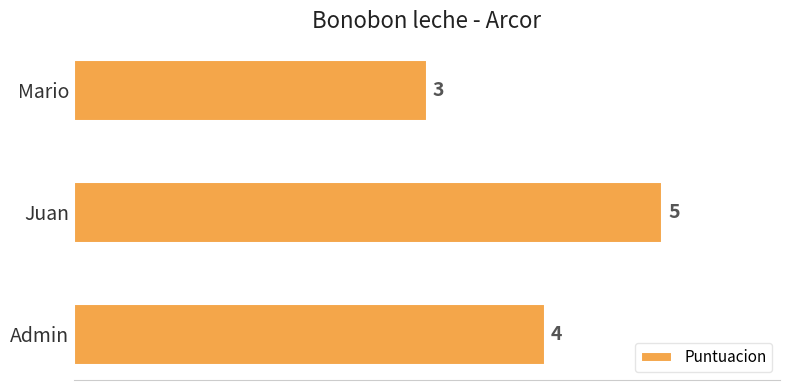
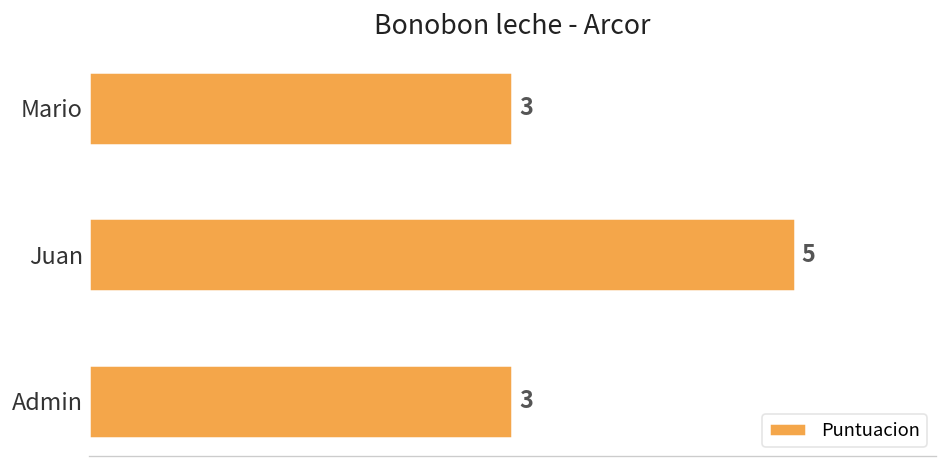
Admin: 4 -> 3
